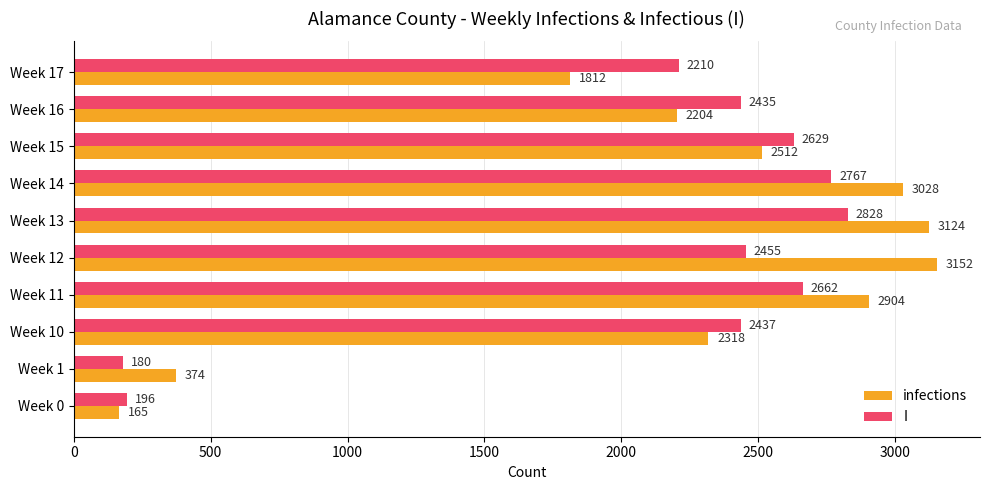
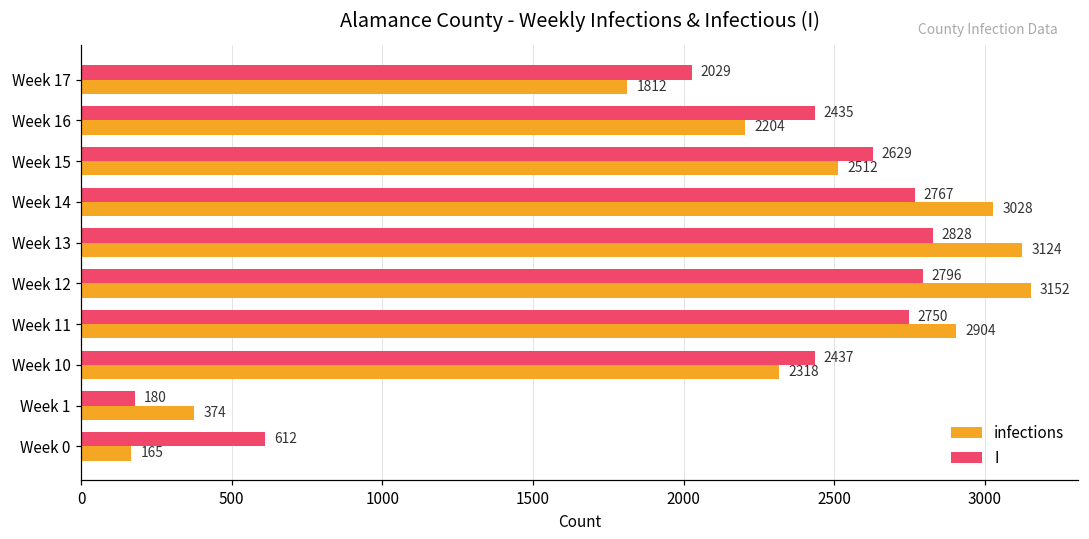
I, Week 17: 2210 -> 2029
I, Week 12: 2455 -> 2796
I, Week 11: 2662 -> 2750
I, Week 0: 196 -> 612
